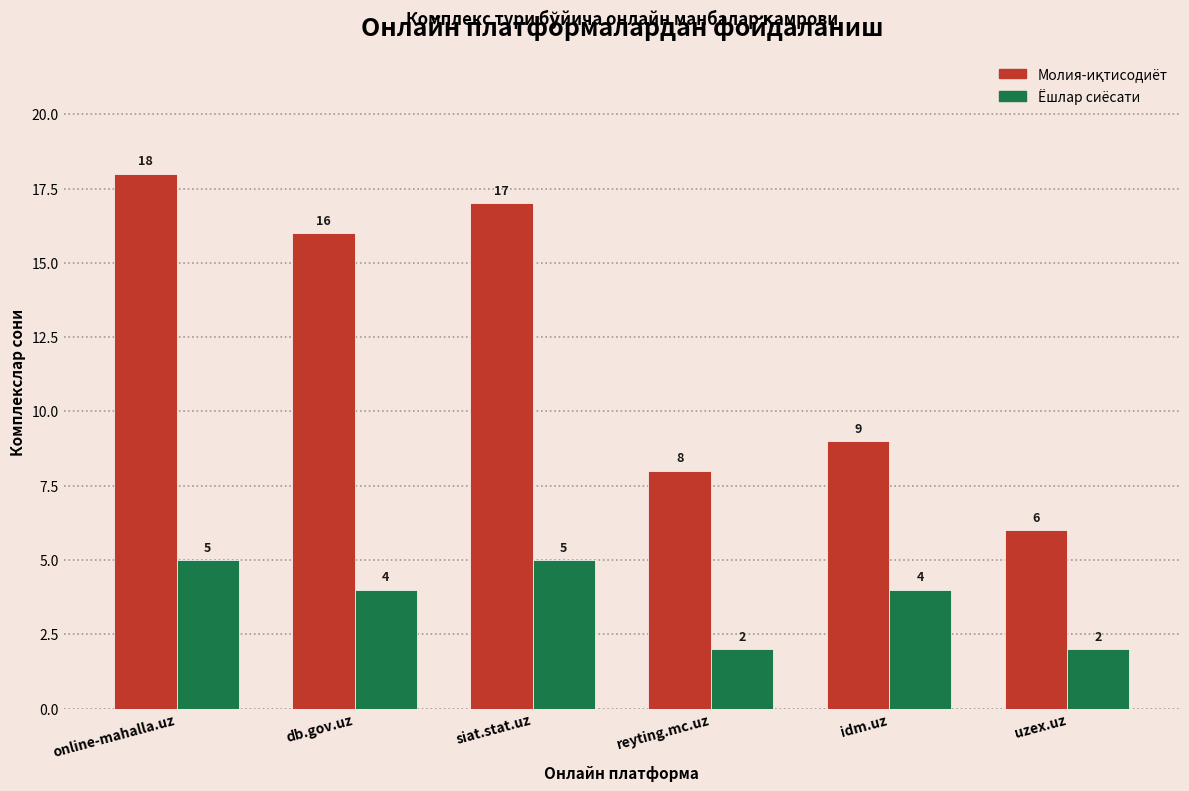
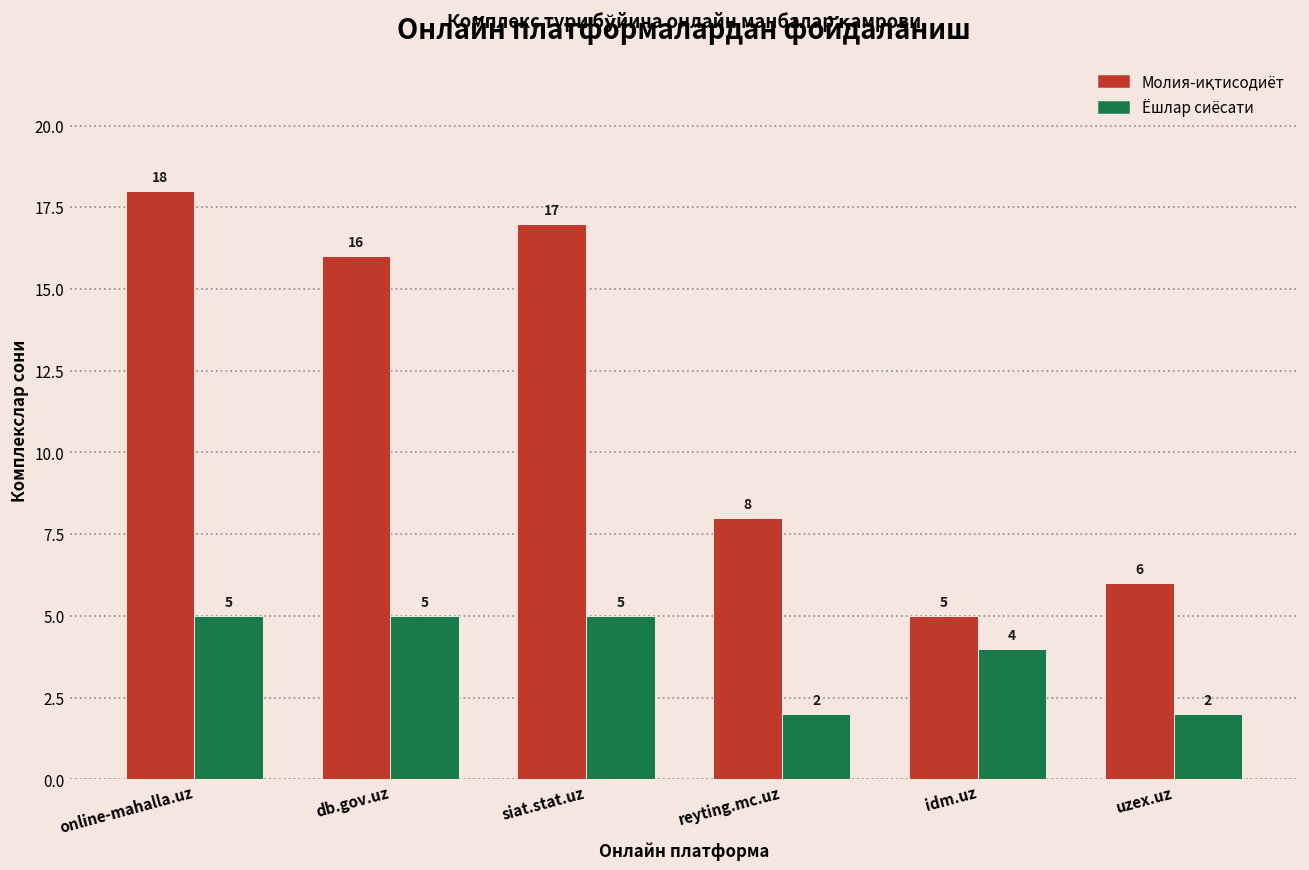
Ёшлар сиёсати, db.gov.uz: 4 -> 5
Молия-иқтисодиёт, idm.uz: 9 -> 5
